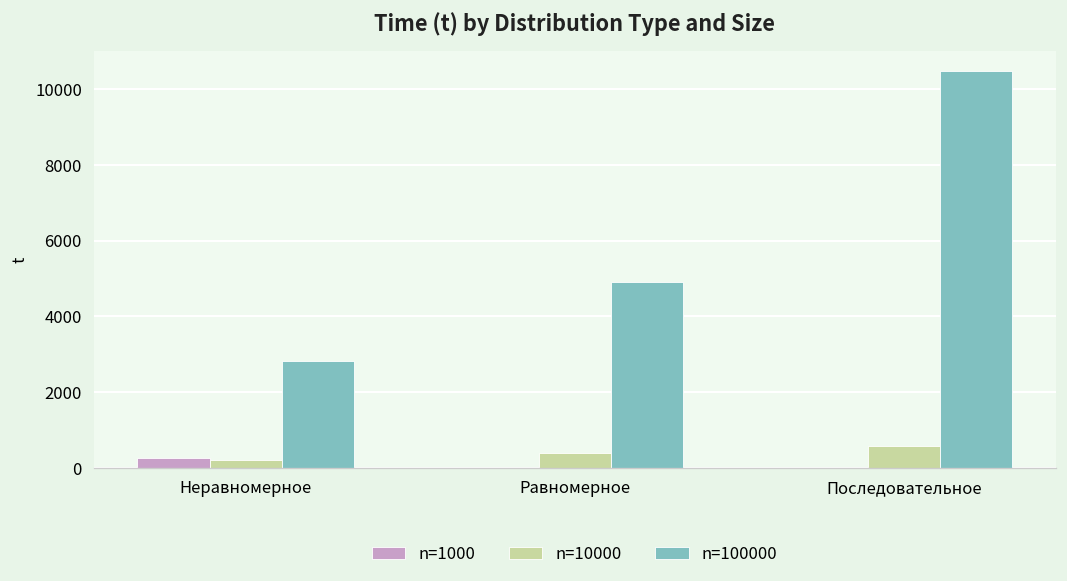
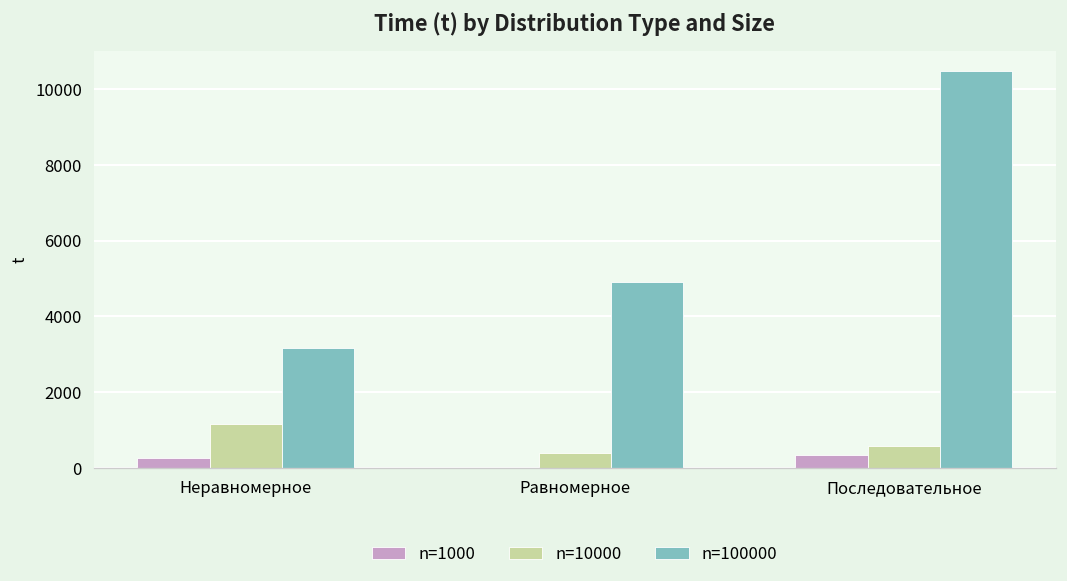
n=10000, Неравномерное: 200 -> 1100
n=100000, Неравномерное: 2800 -> 3200
n=1000, Последовательное: 0 -> 300
